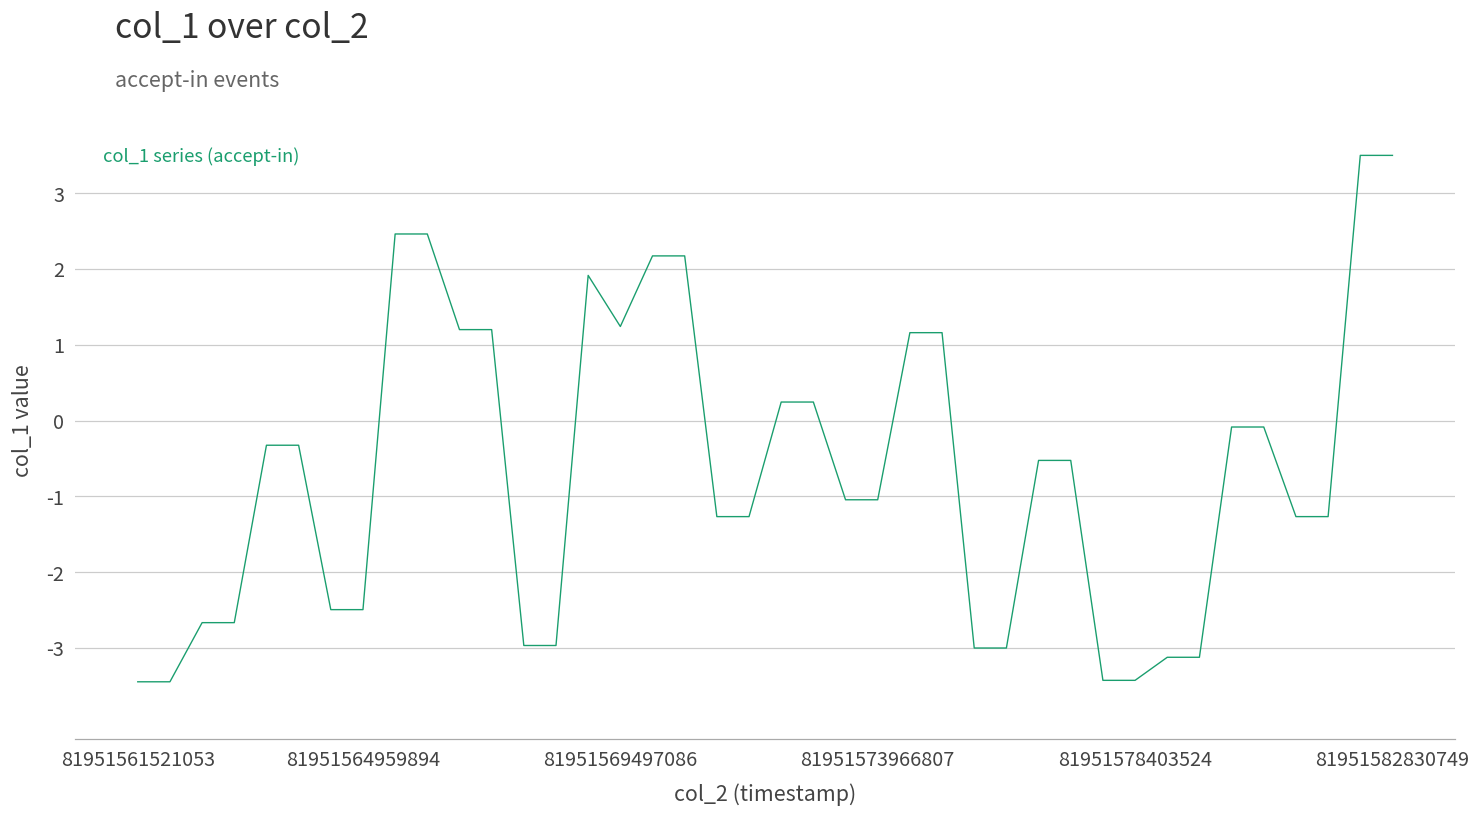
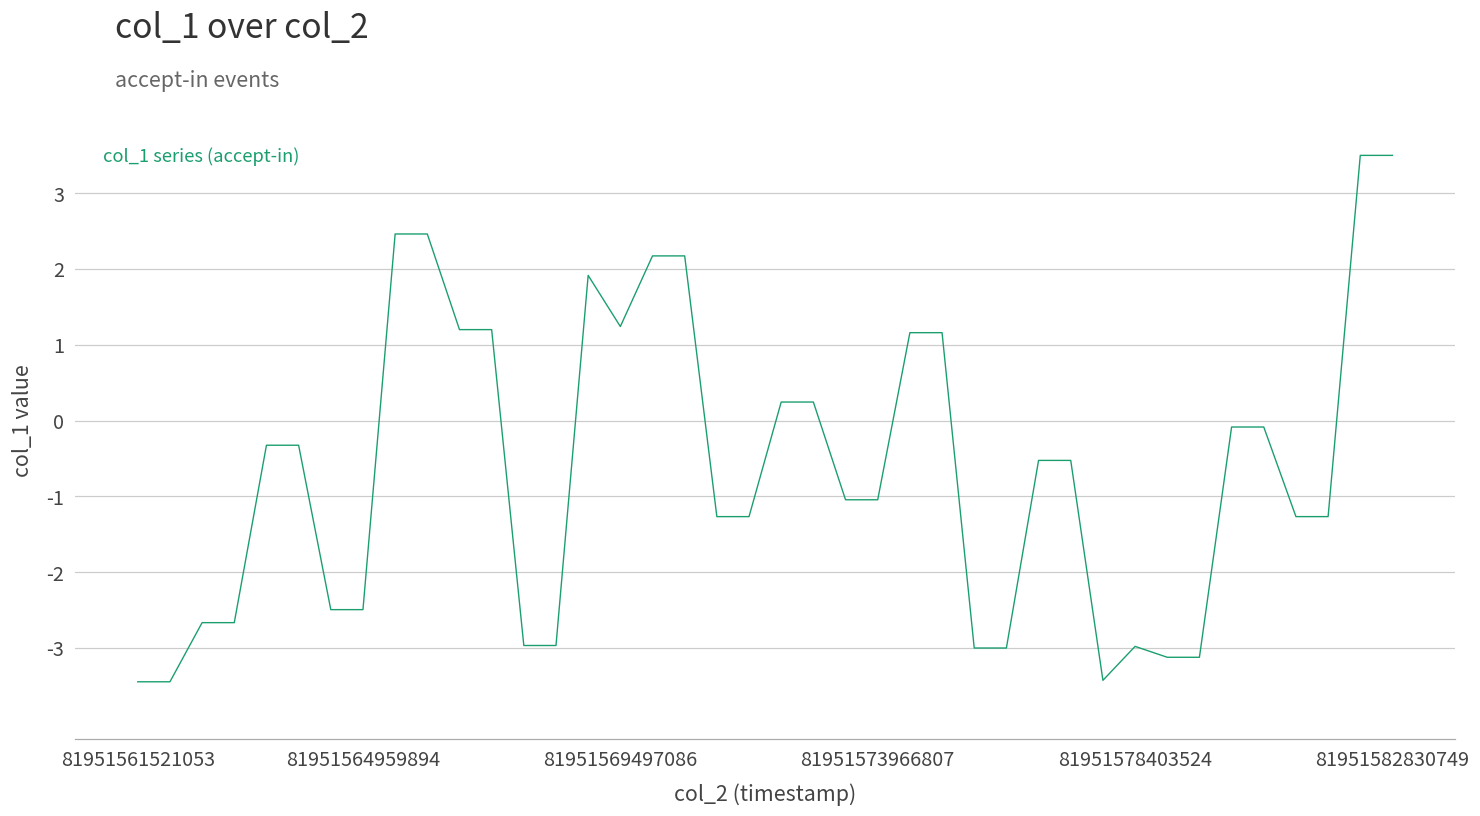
81951578403524: -3.4 -> -3.0
